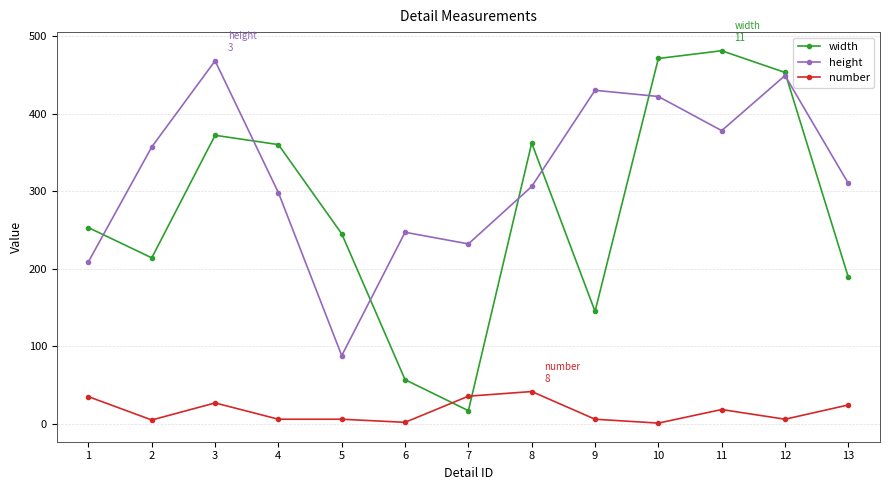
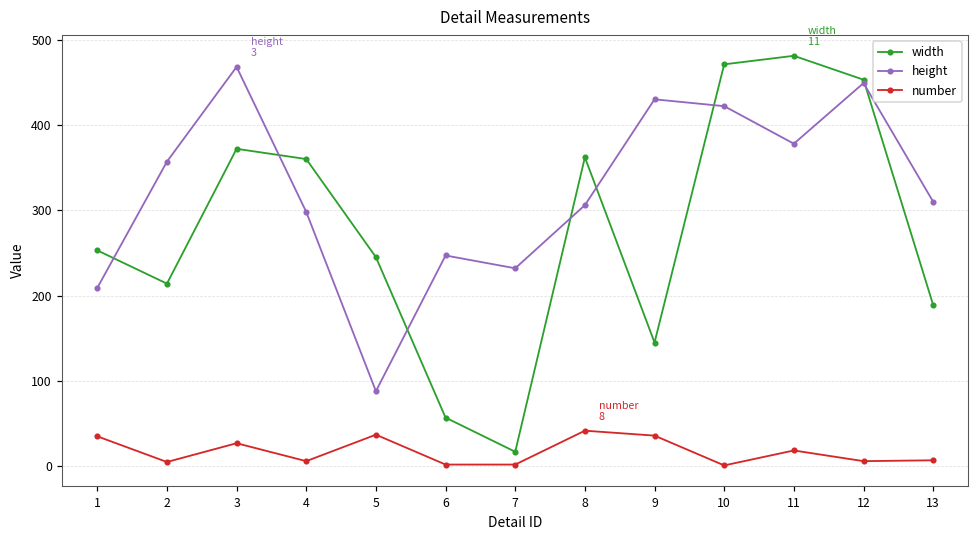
number, 5: 10 -> 40
number, 7: 40 -> 0
number, 9: 10 -> 40
number, 13: 20 -> 10
